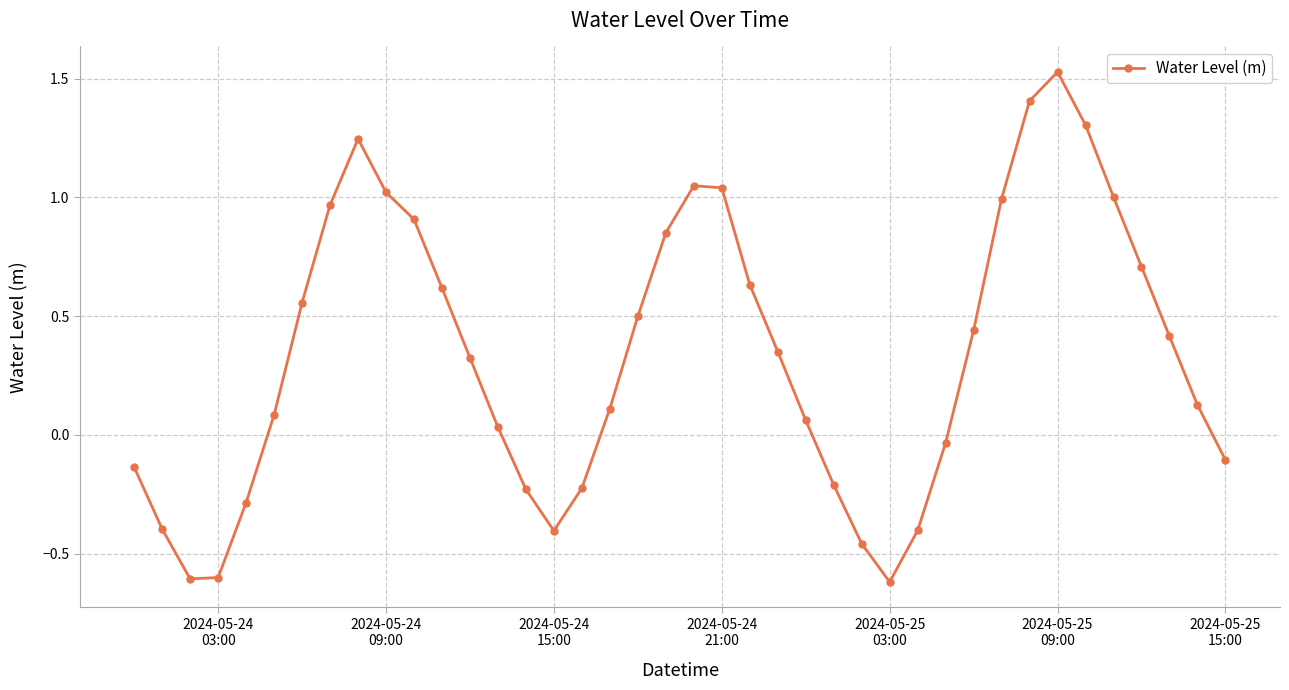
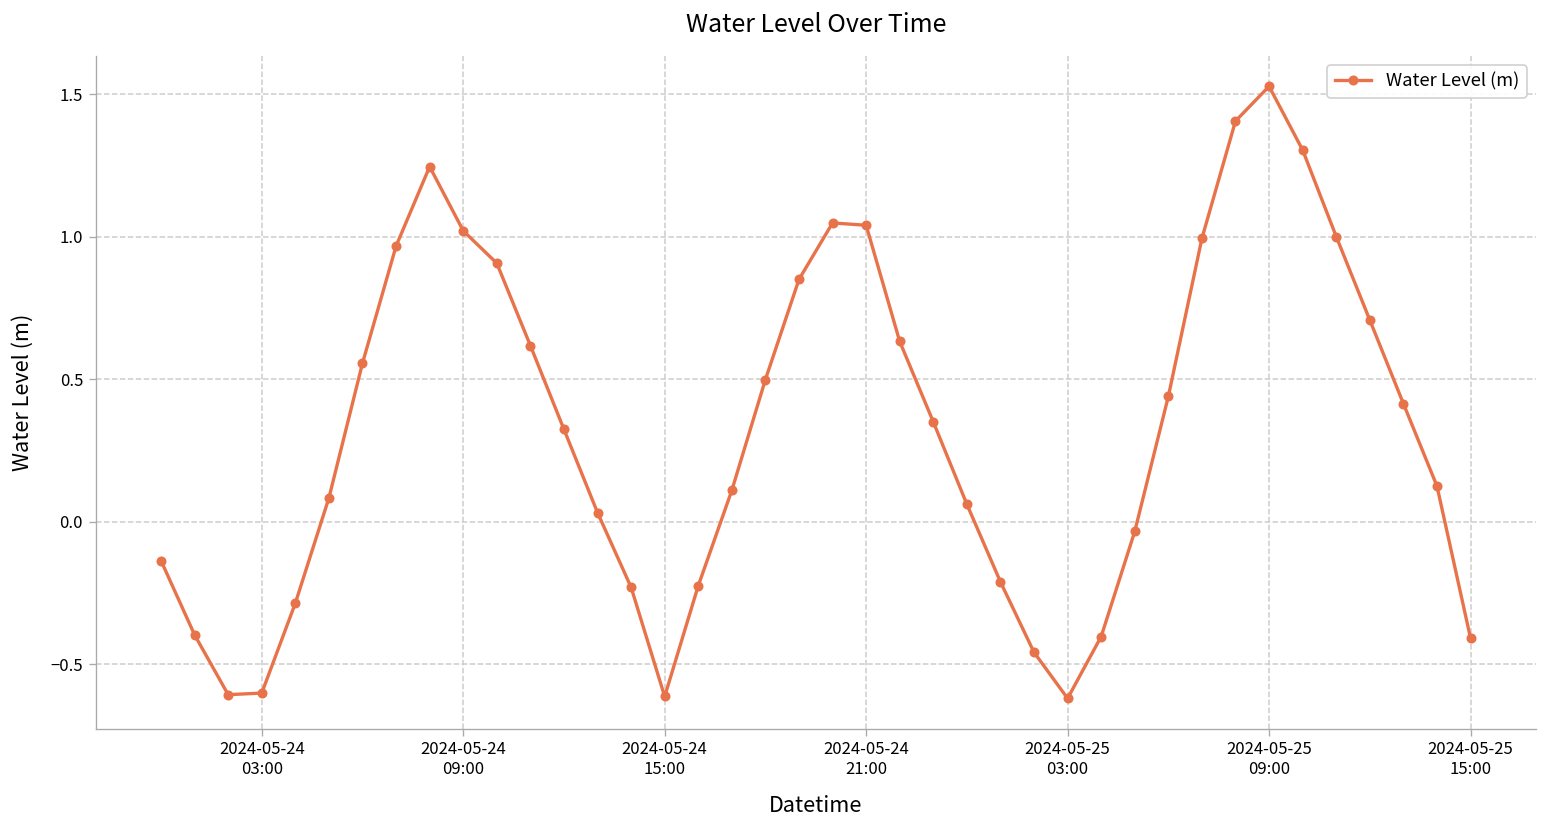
2024-05-24 15:00: -0.40 -> -0.61
2024-05-25 15:00: -0.11 -> -0.41
